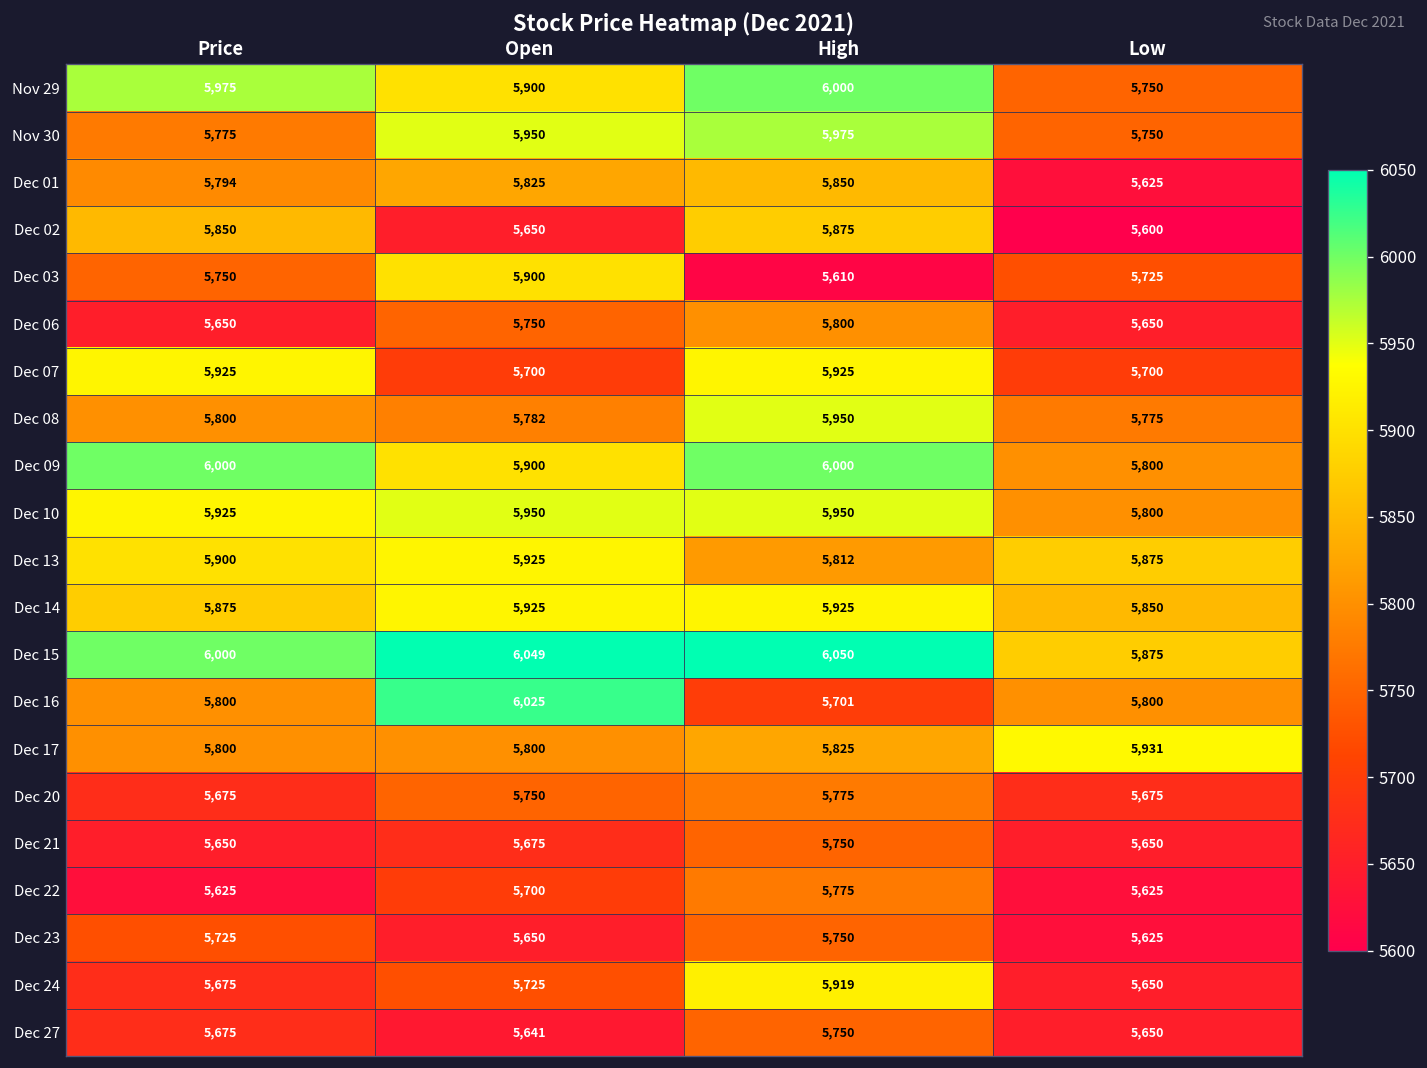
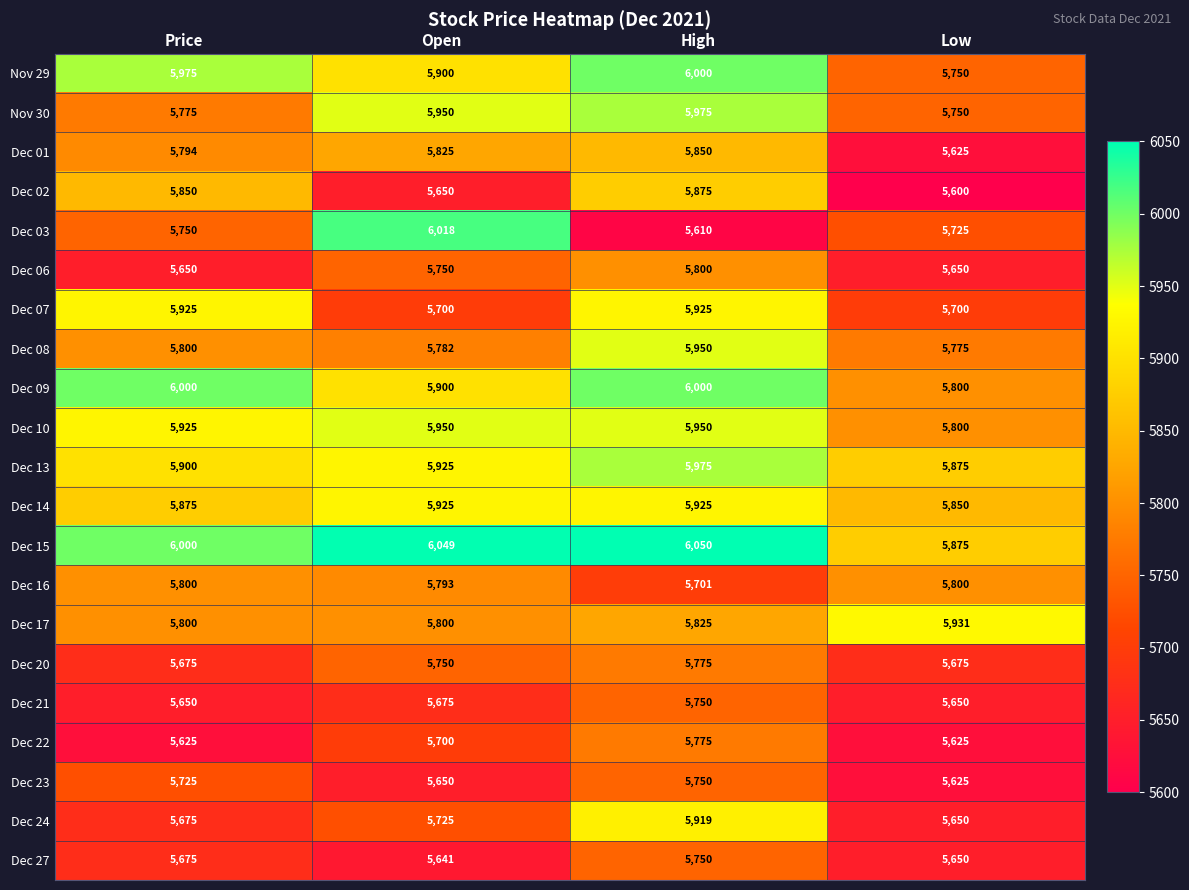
Dec 03, Open: 5,900 -> 6,018
Dec 13, High: 5,812 -> 5,975
Dec 16, Open: 6,025 -> 5,793
